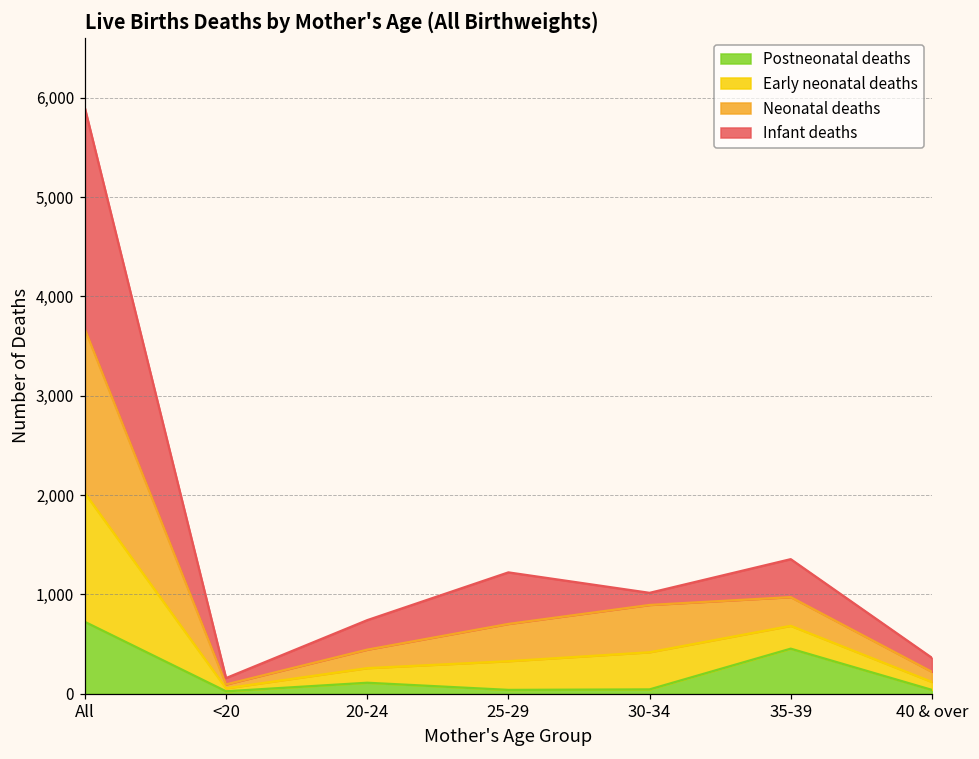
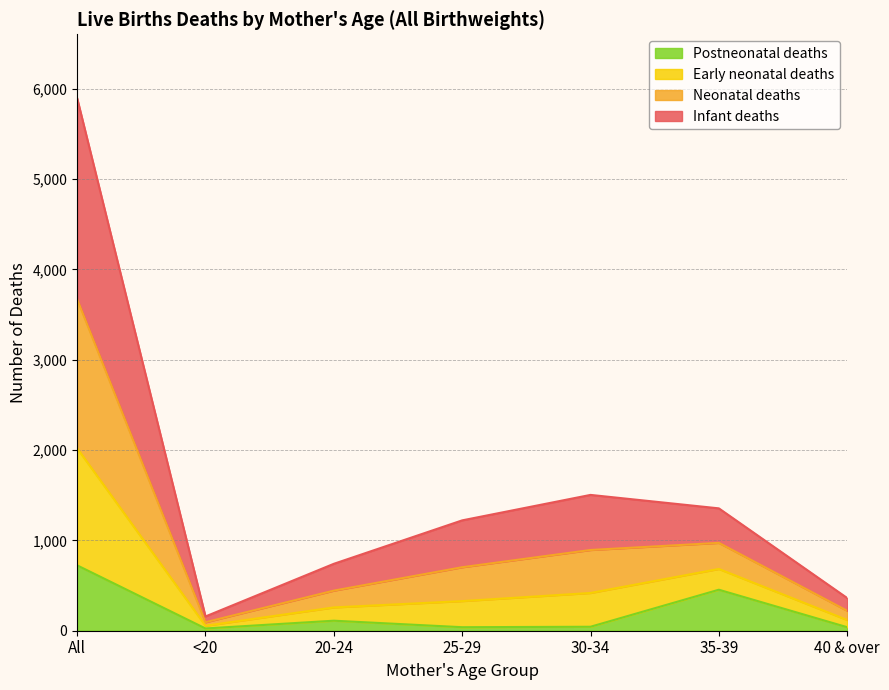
Infant deaths, 30-34: 100 -> 600
